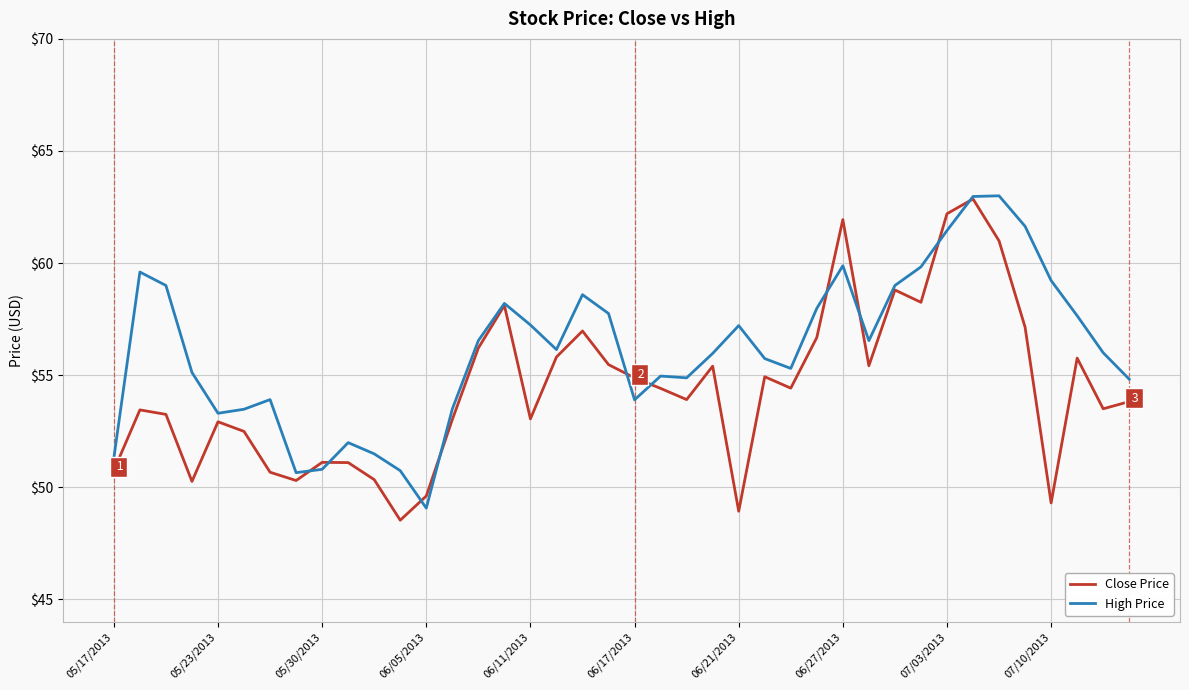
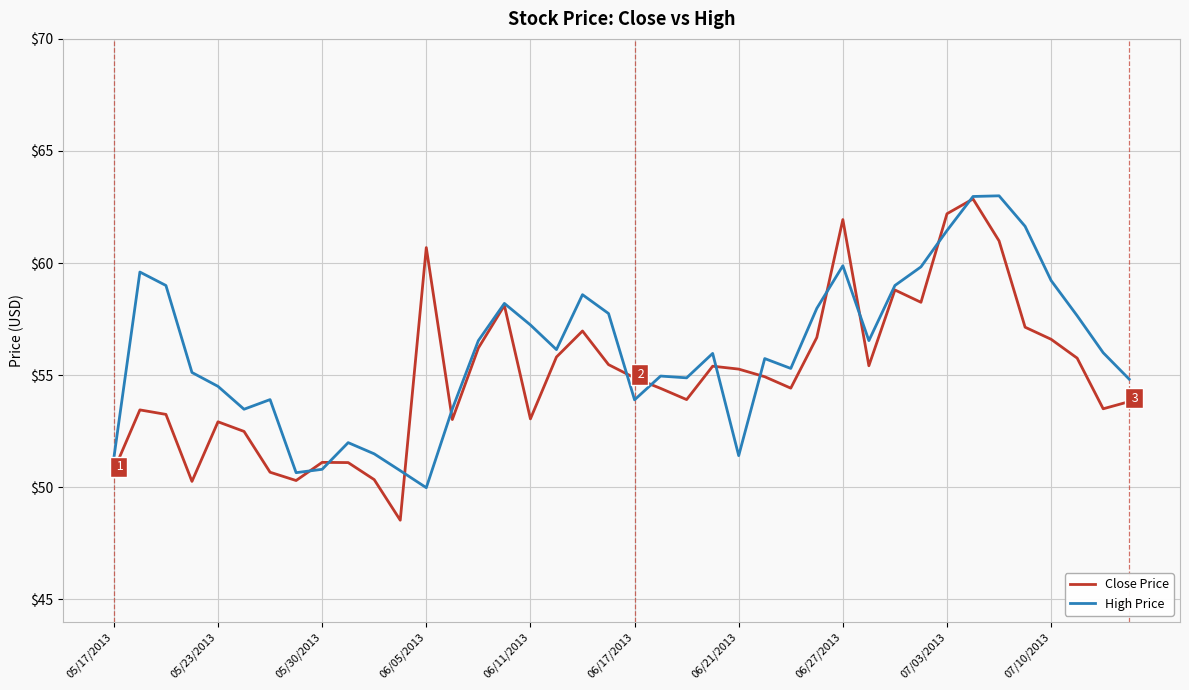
High Price, 05/23/2013: $53.3 -> $54.5
Close Price, 06/05/2013: $49.6 -> $60.7
High Price, 06/05/2013: $49.1 -> $50.0
Close Price, 06/21/2013: $48.9 -> $55.3
High Price, 06/21/2013: $57.2 -> $51.4
Close Price, 07/10/2013: $49.3 -> $56.6
